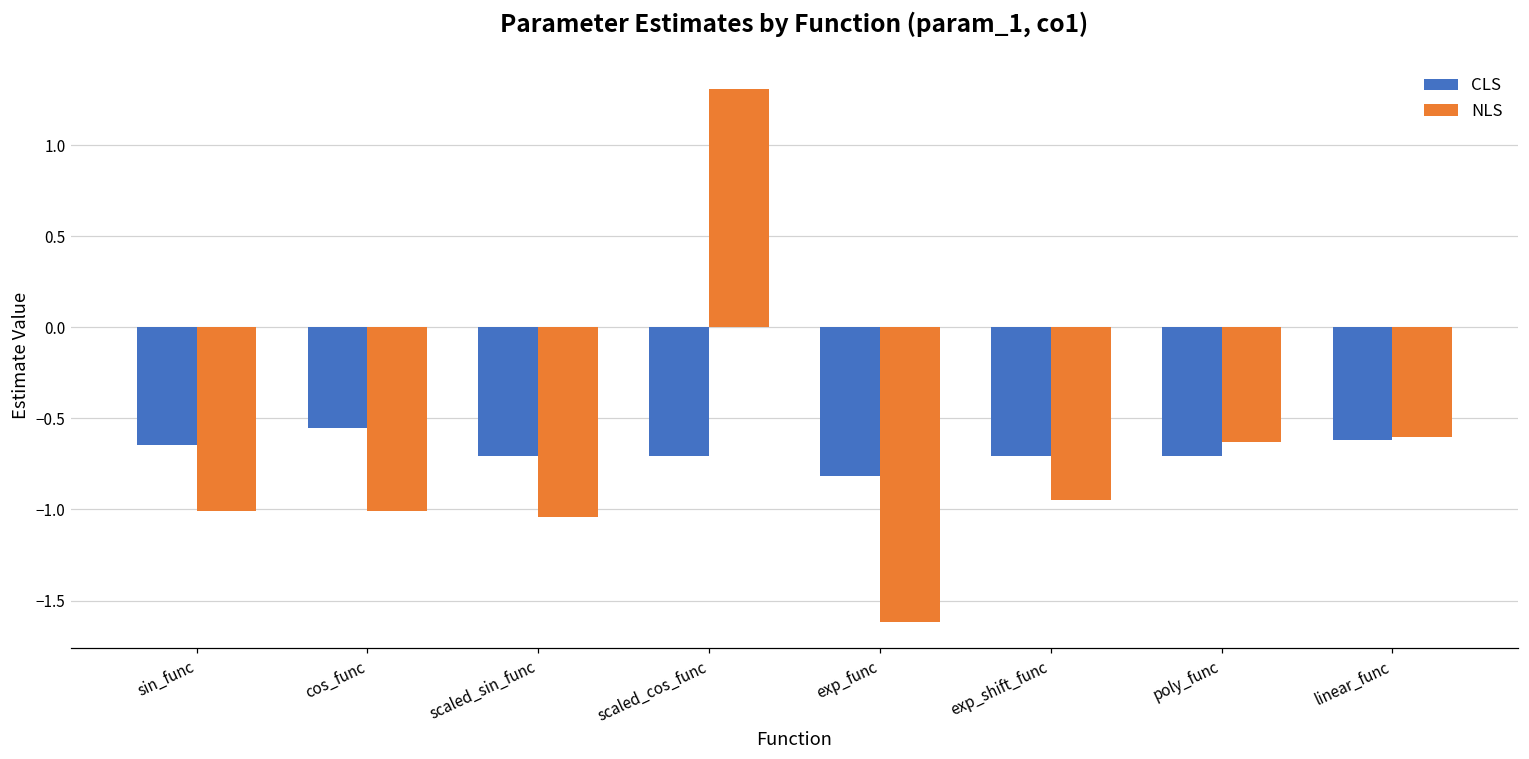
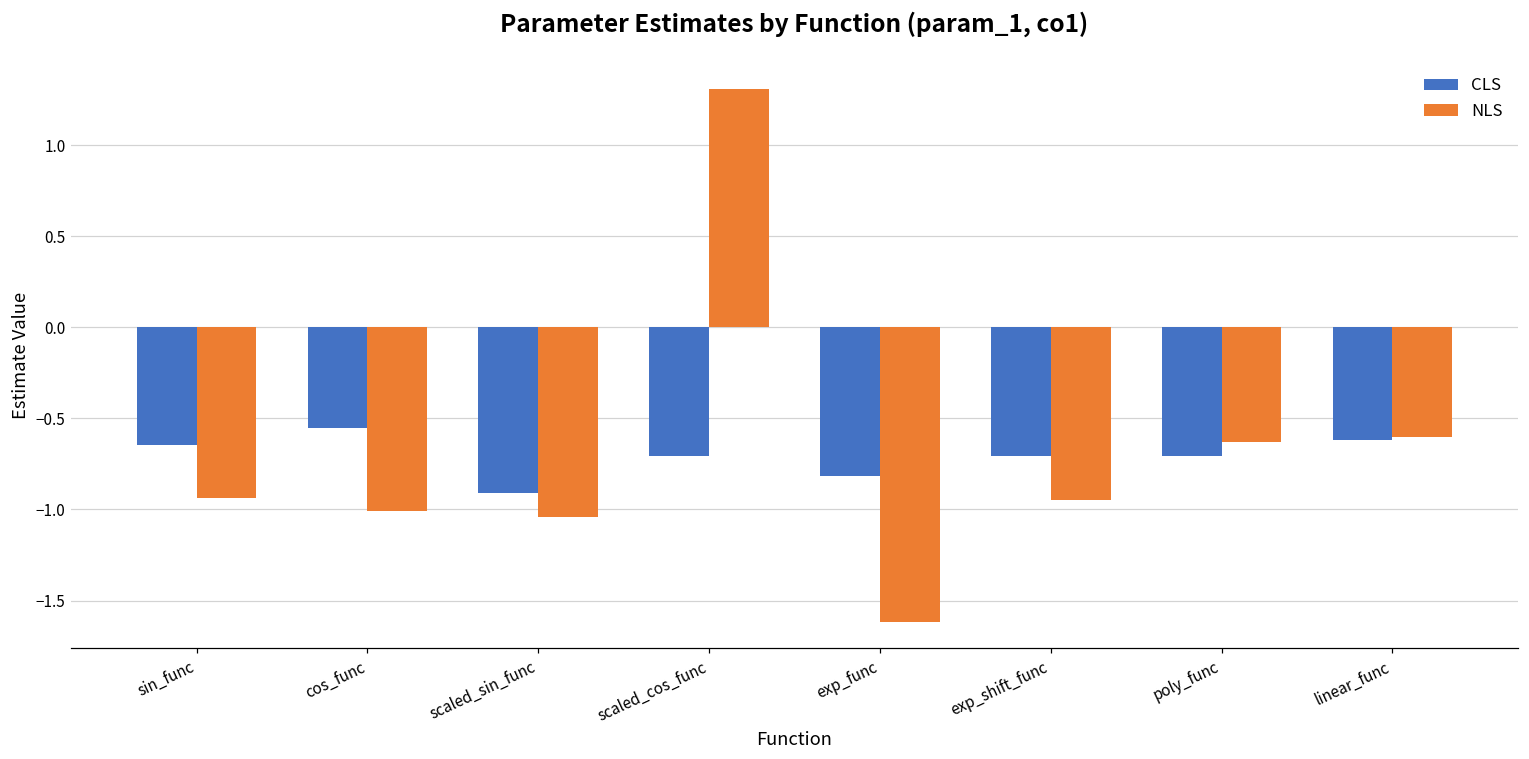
NLS, sin_func: -1.01 -> -0.94
CLS, scaled_sin_func: -0.71 -> -0.91
